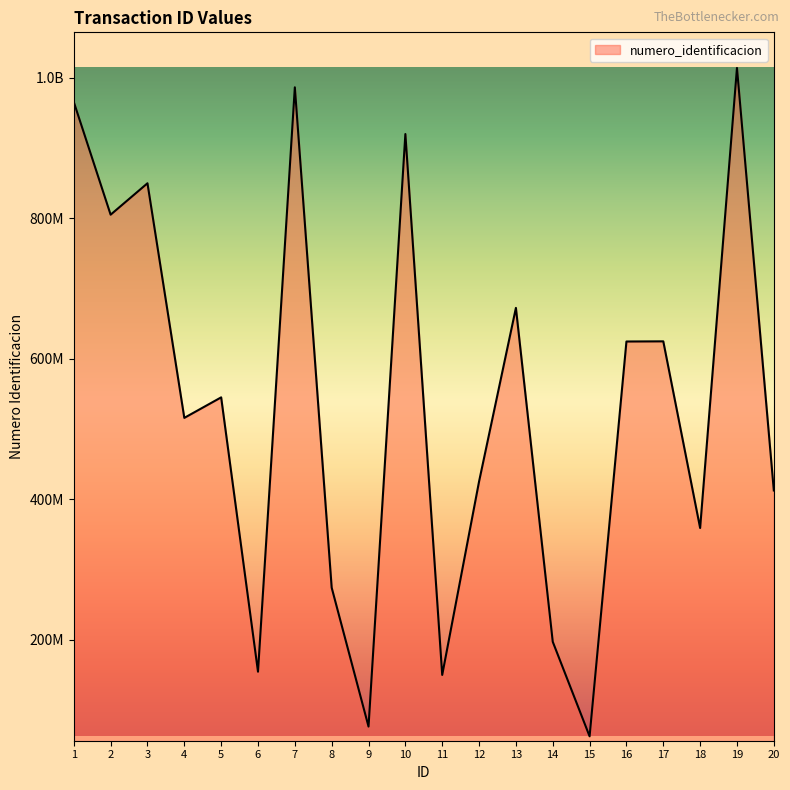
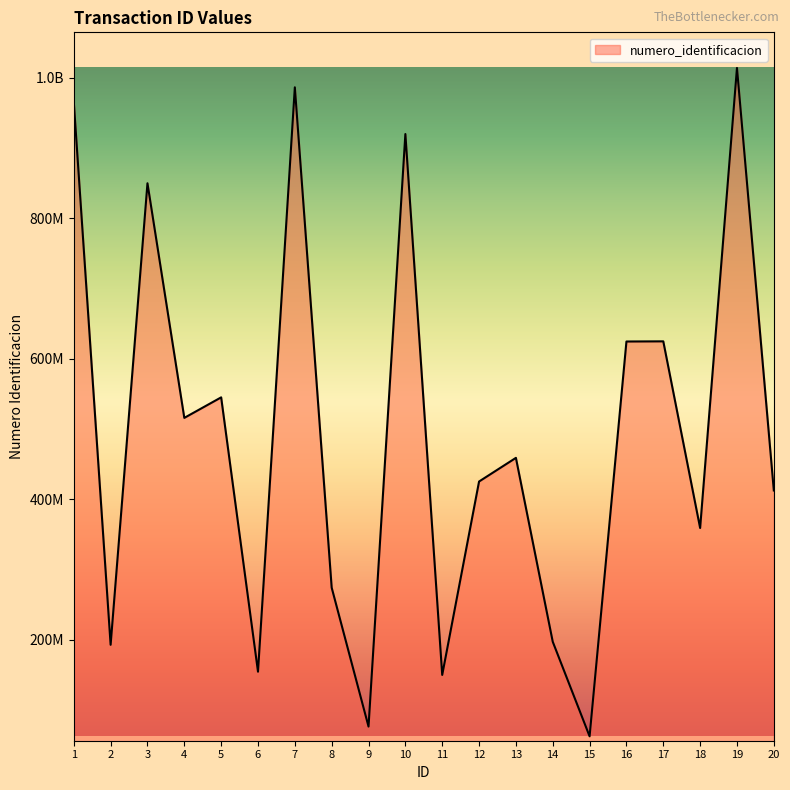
2: 810000000 -> 190000000
13: 670000000 -> 460000000
